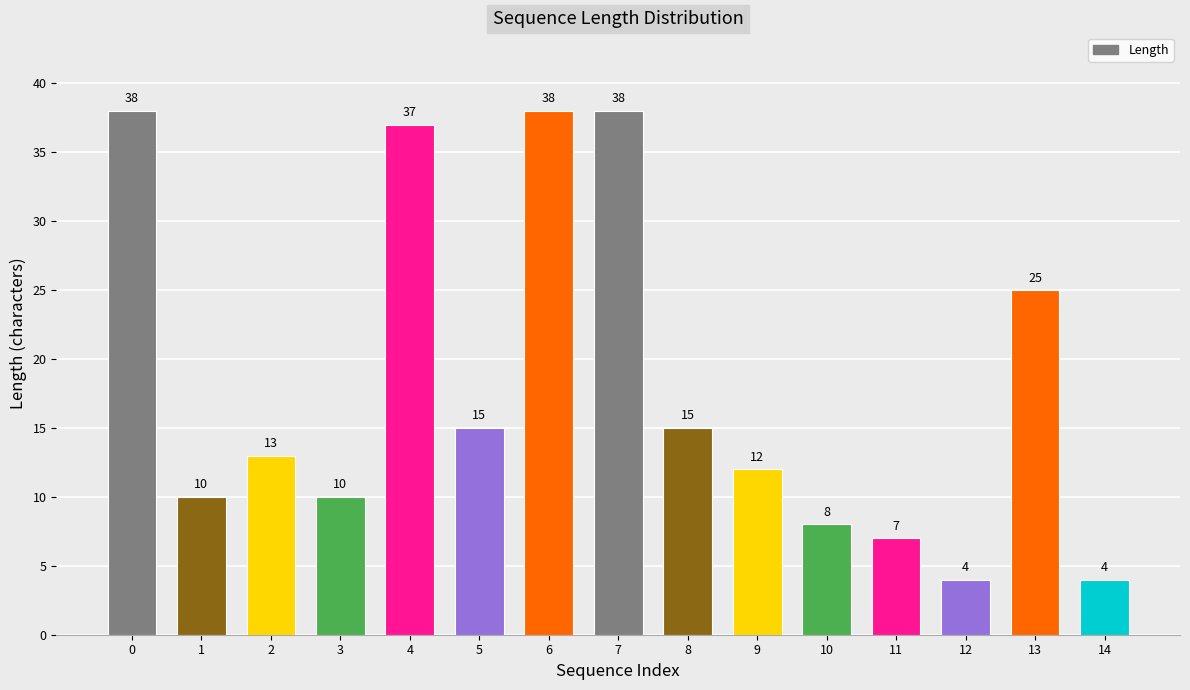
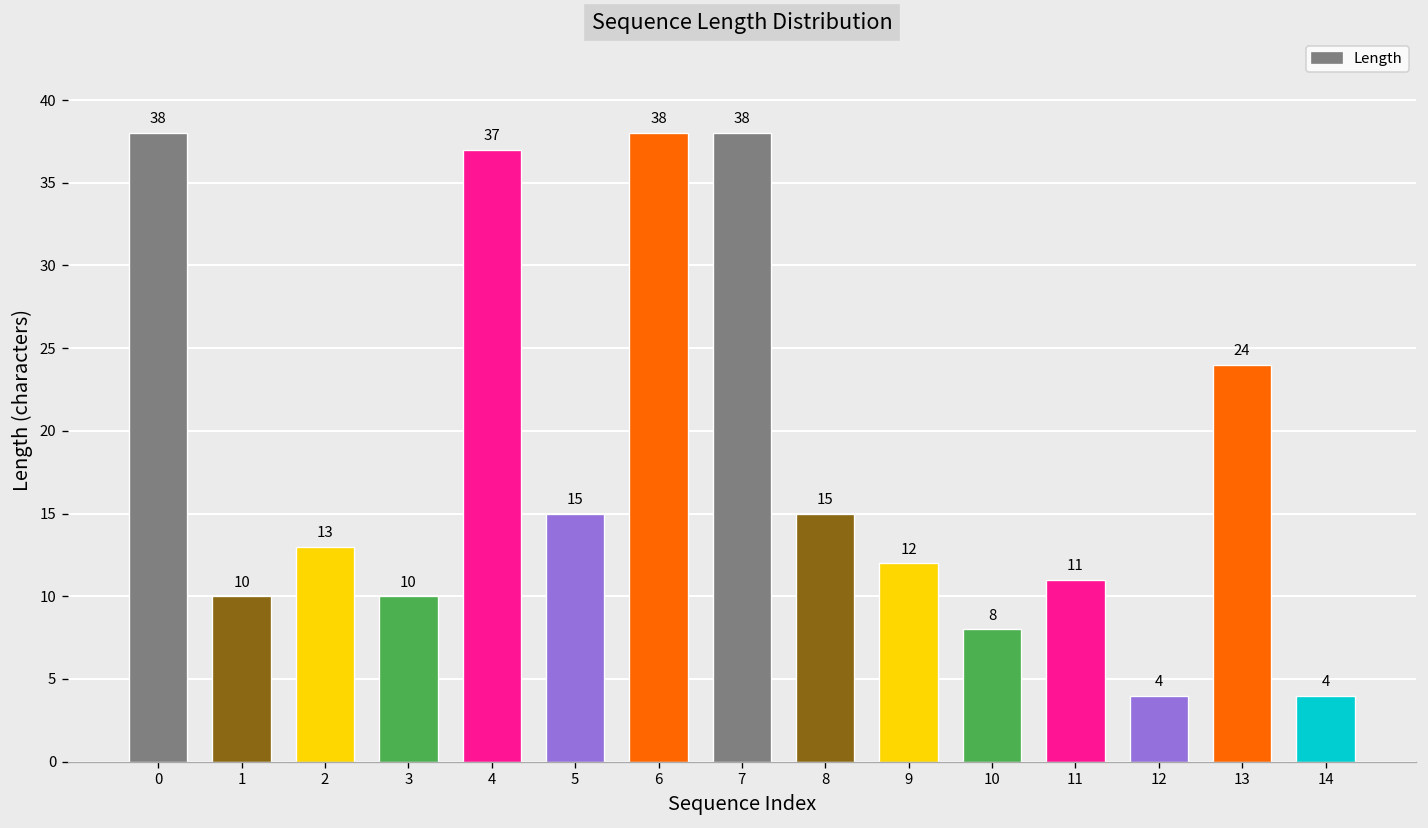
11: 7 -> 11
13: 25 -> 24
